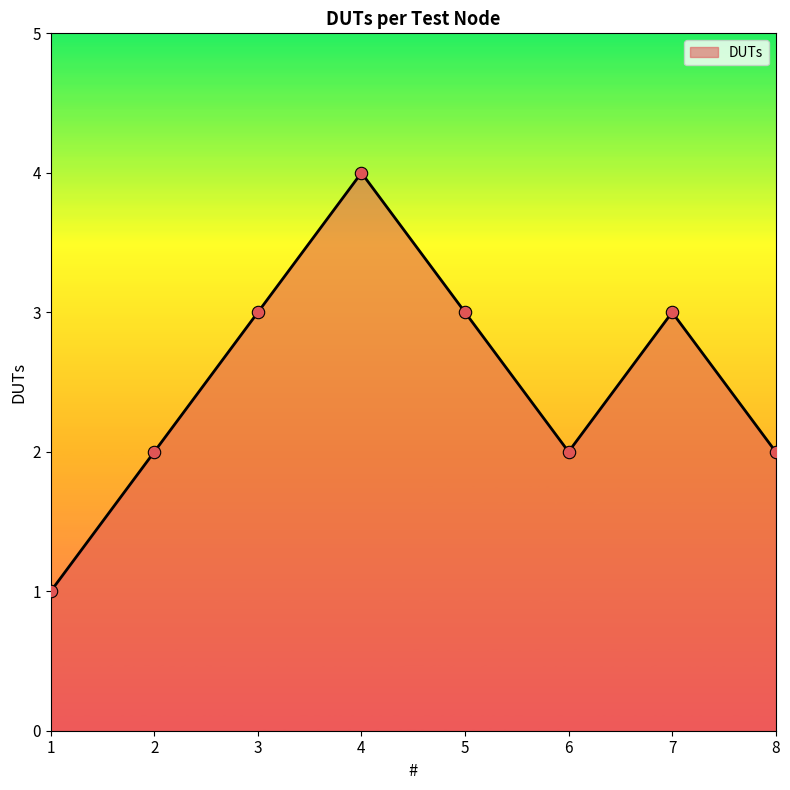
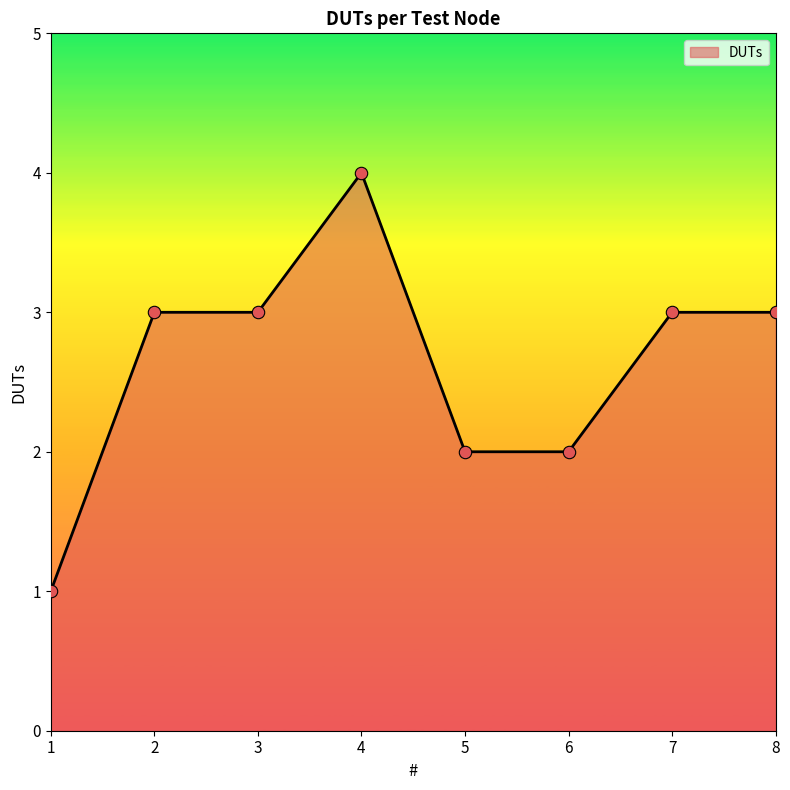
2: 2 -> 3
5: 3 -> 2
8: 2 -> 3
